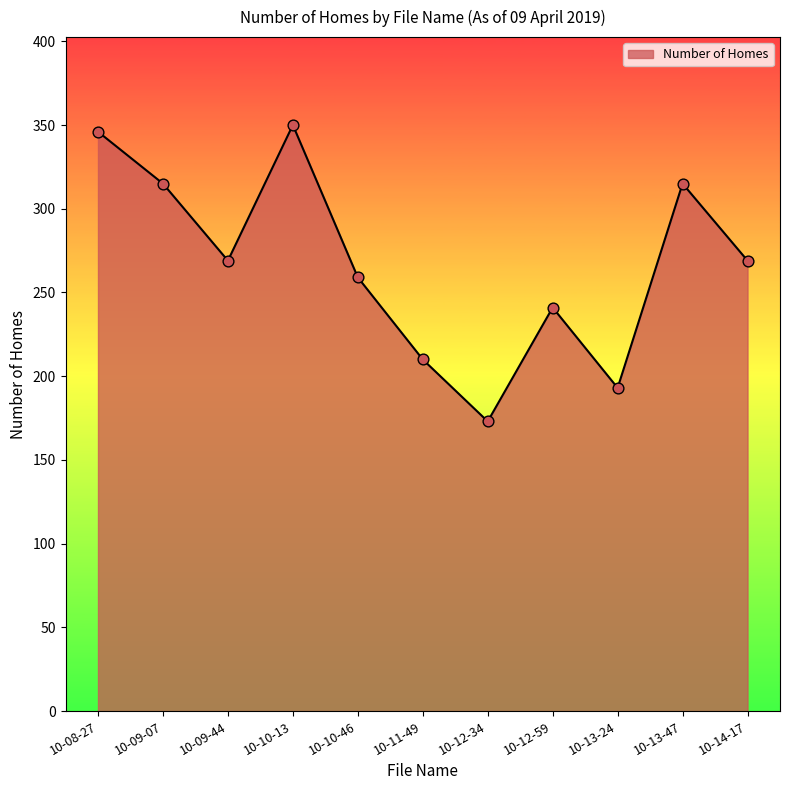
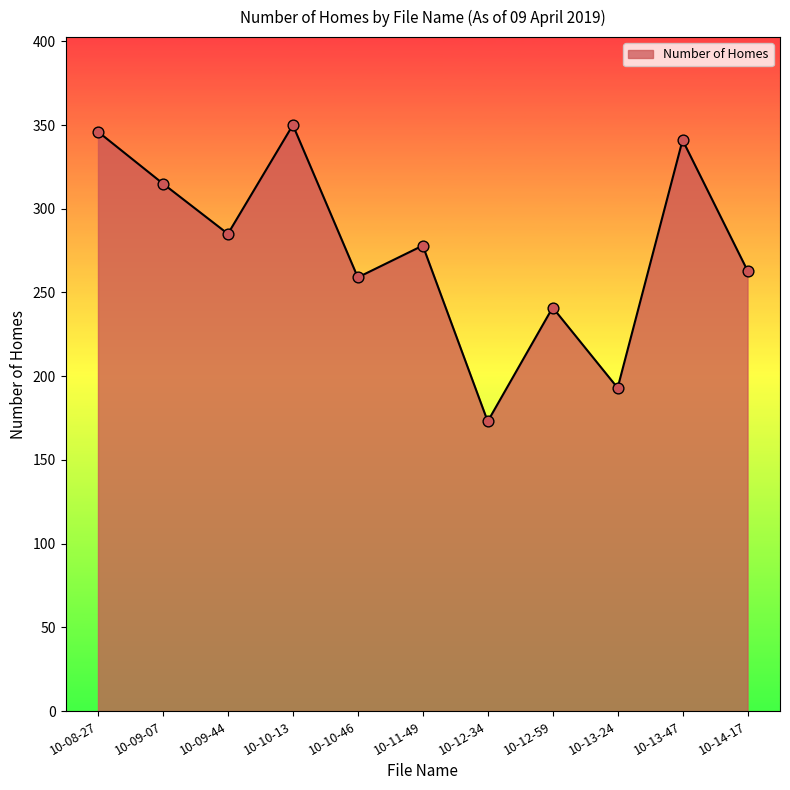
10-09-44: 269 -> 285
10-11-49: 210 -> 278
10-13-47: 315 -> 341
10-14-17: 269 -> 263
